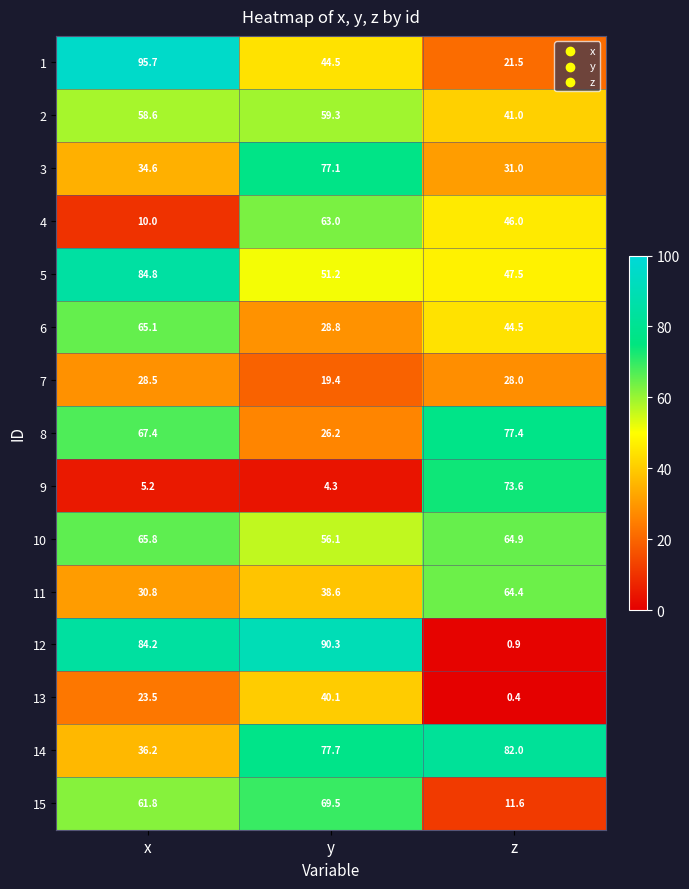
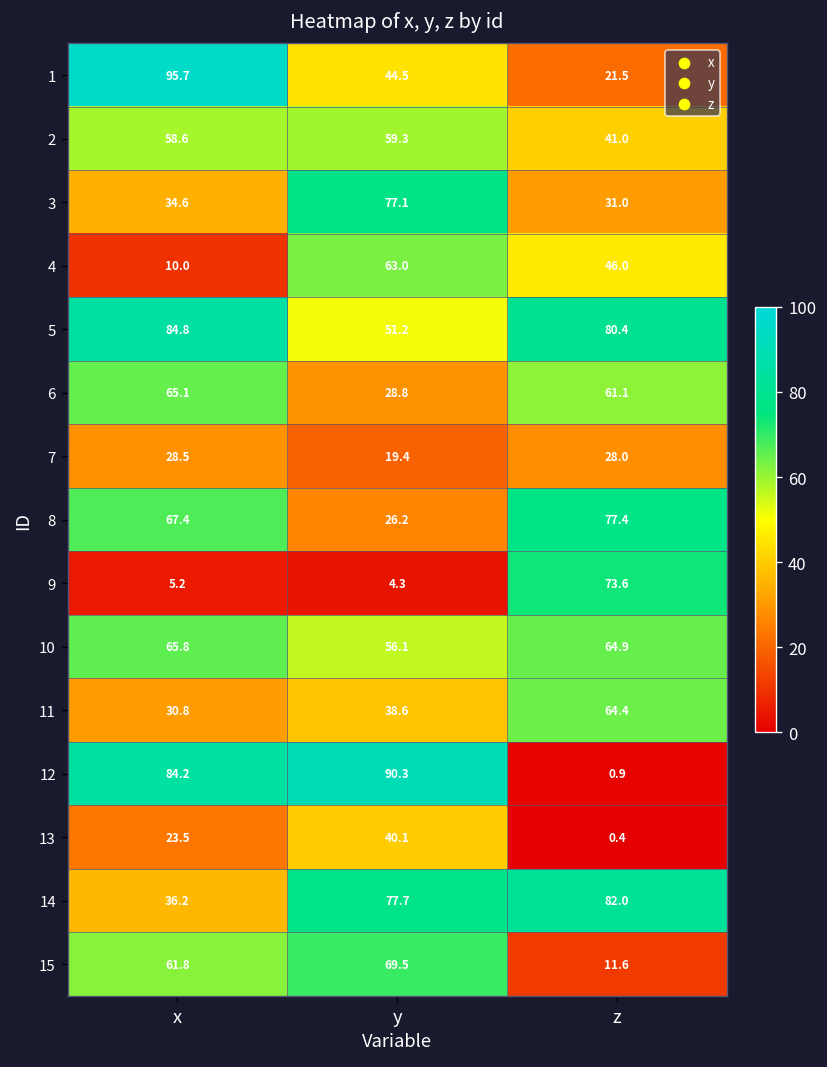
5, z: 47.5 -> 80.4
6, z: 44.5 -> 61.1
